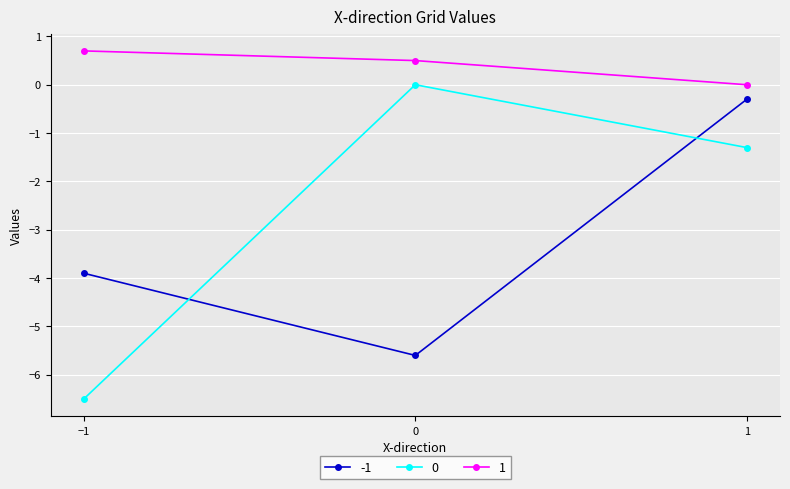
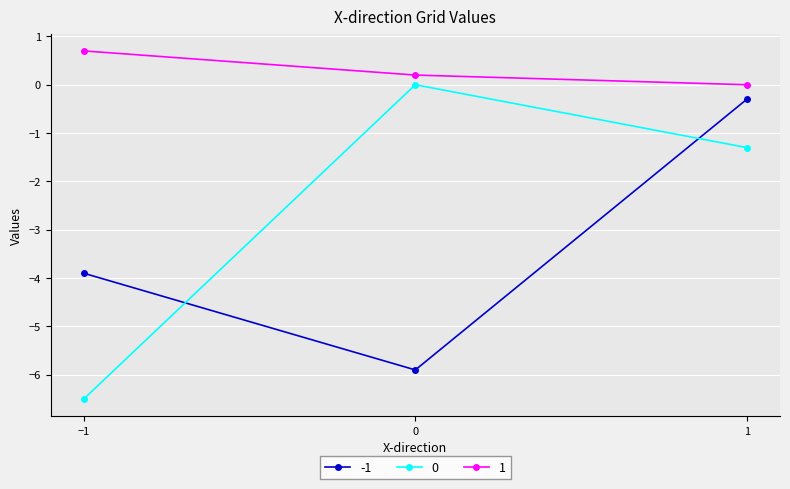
-1, 0: -5.6 -> -5.9
1, 0: 0.5 -> 0.2
